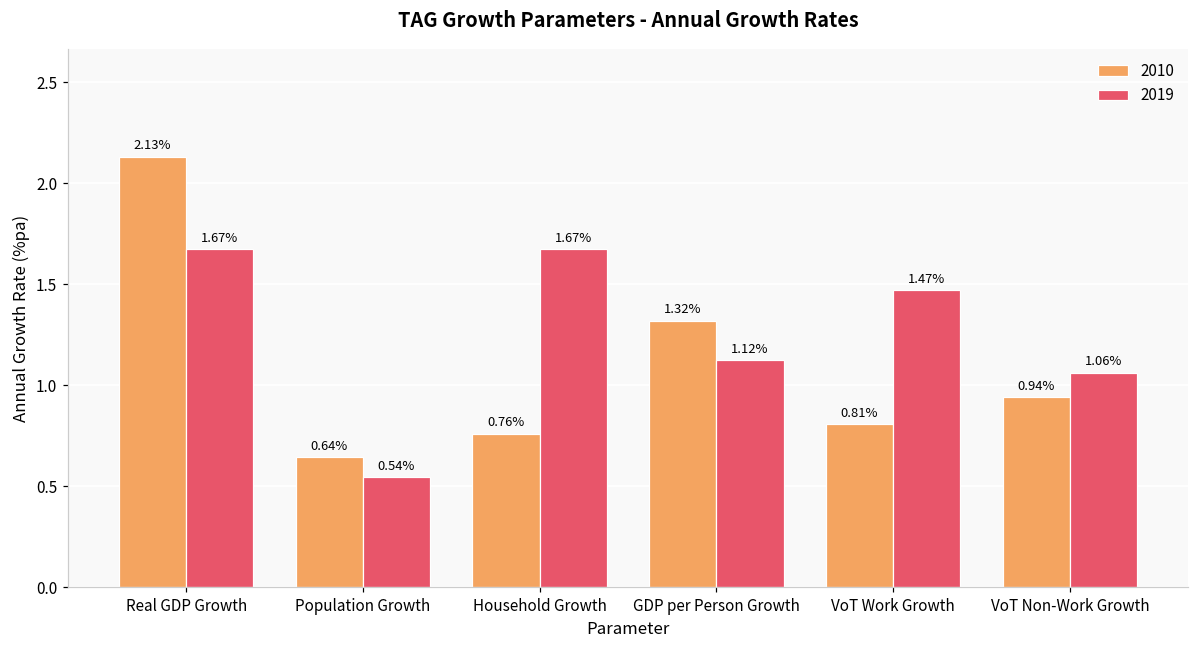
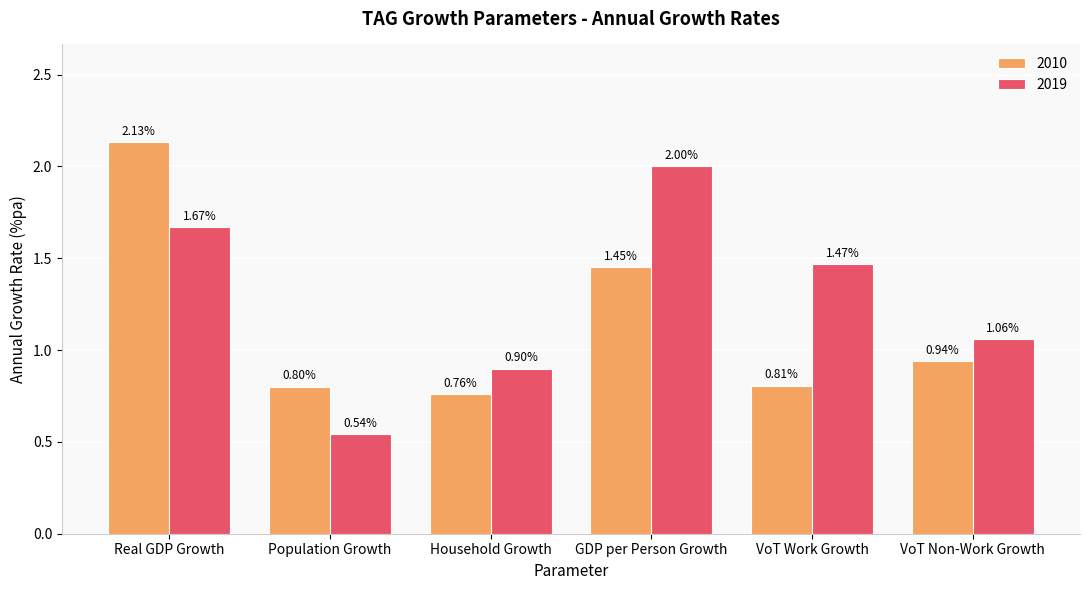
2010, Population Growth: 0.64% -> 0.80%
2019, Household Growth: 1.67% -> 0.90%
2010, GDP per Person Growth: 1.32% -> 1.45%
2019, GDP per Person Growth: 1.12% -> 2.00%
